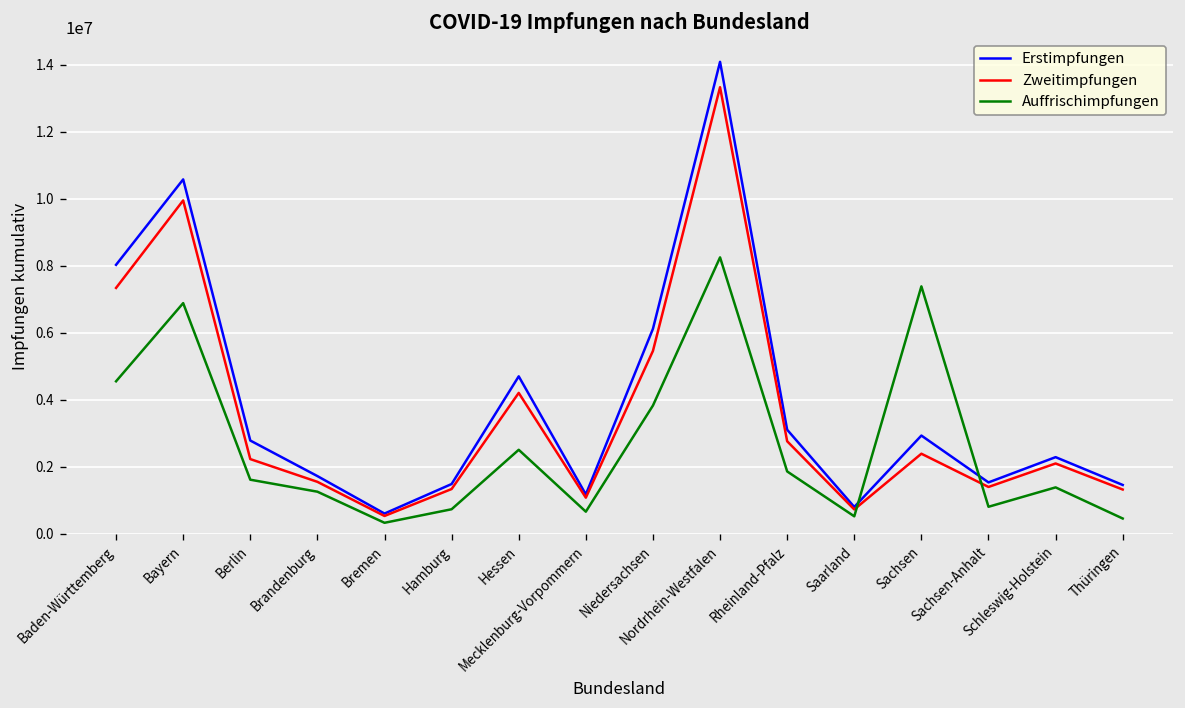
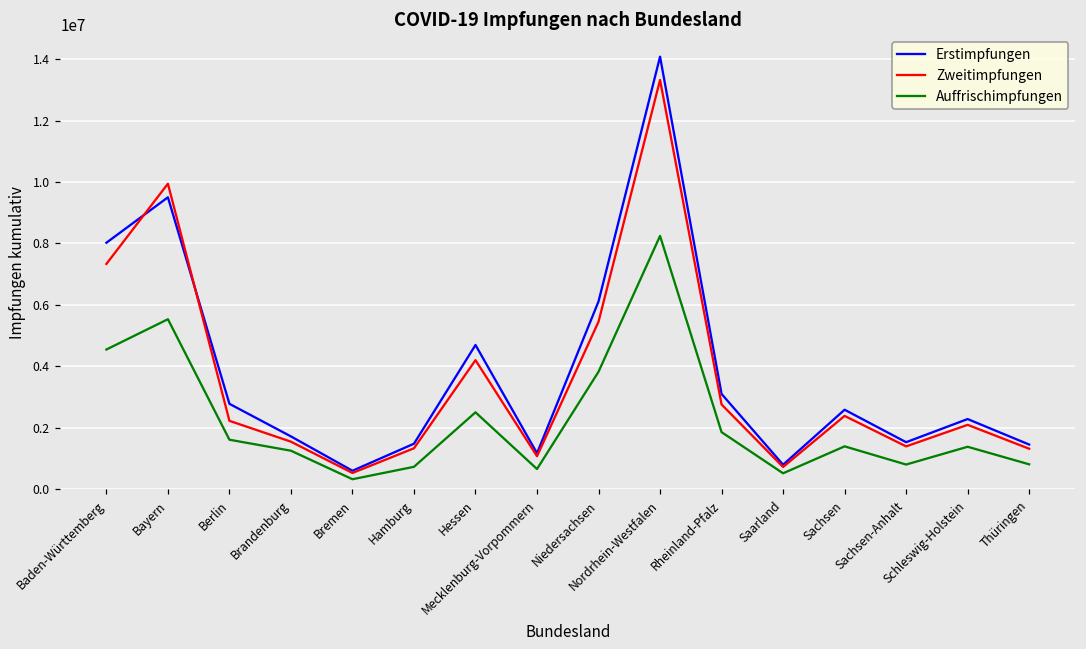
Erstimpfungen, Bayern: 10600000 -> 9500000
Auffrischimpfungen, Bayern: 6900000 -> 5500000
Erstimpfungen, Sachsen: 2900000 -> 2600000
Auffrischimpfungen, Sachsen: 7400000 -> 1400000
Auffrischimpfungen, Thüringen: 500000 -> 800000
